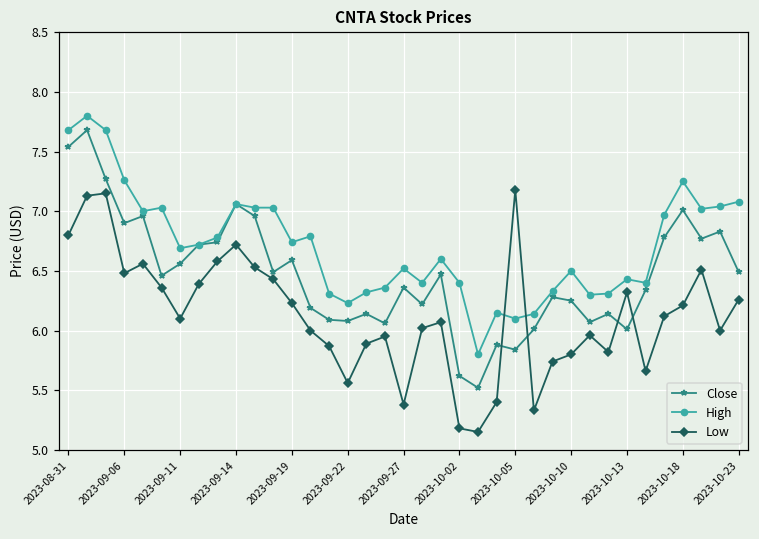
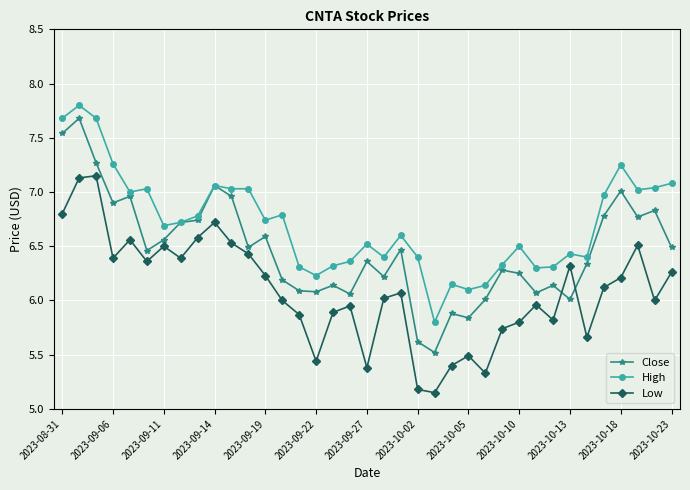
Low, 2023-09-06: 6.48 -> 6.39
Low, 2023-09-11: 6.1 -> 6.5
Low, 2023-09-22: 5.56 -> 5.44
Low, 2023-10-05: 7.18 -> 5.49
